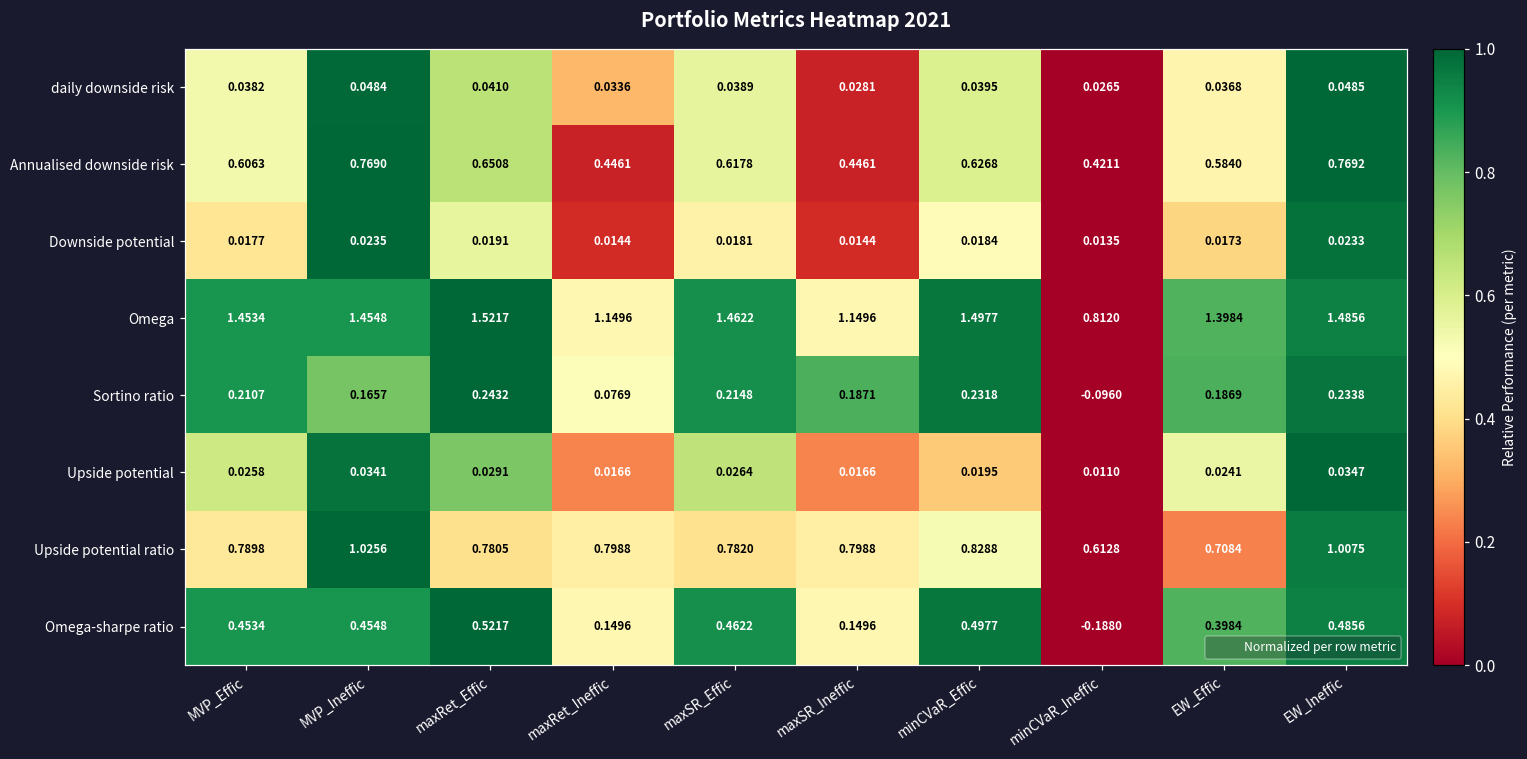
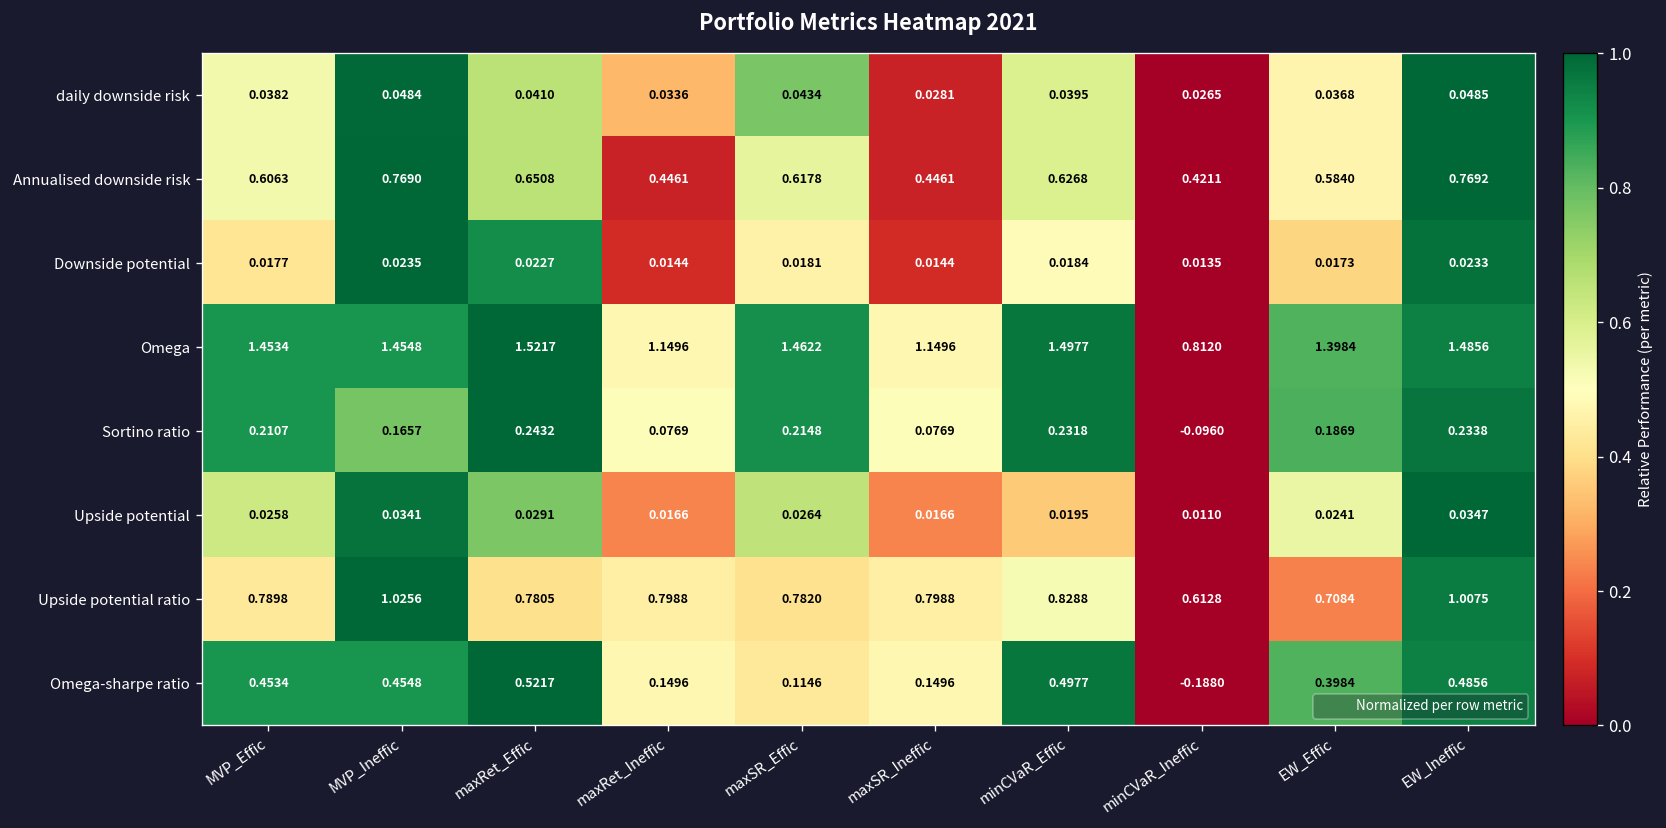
daily downside risk, maxSR_Effic: 0.0389 -> 0.0434
Downside potential, maxRet_Effic: 0.0191 -> 0.0227
Sortino ratio, maxSR_Ineffic: 0.1871 -> 0.0769
Omega-sharpe ratio, maxSR_Effic: 0.4622 -> 0.1146
